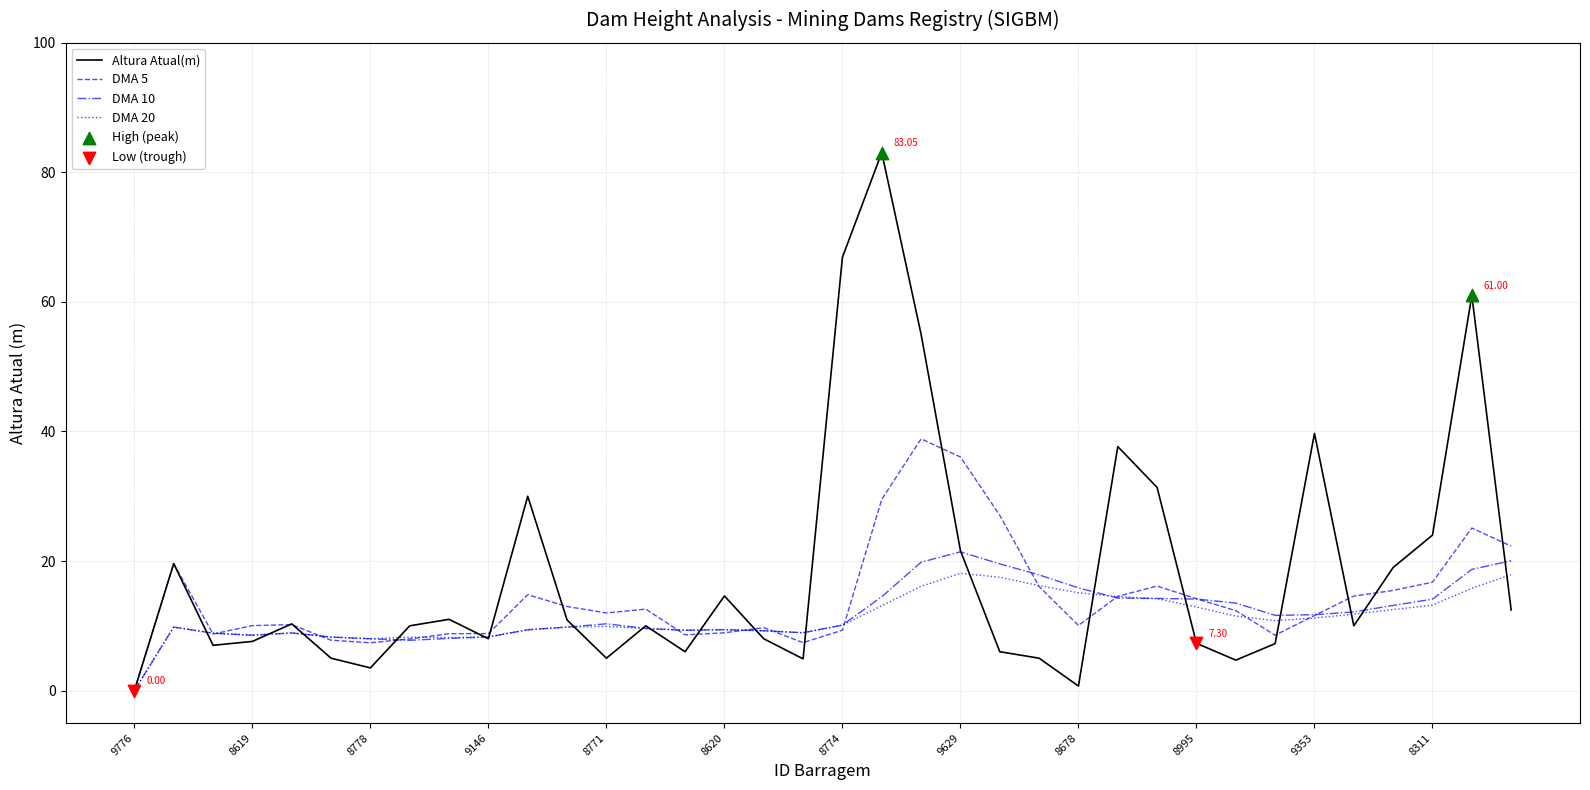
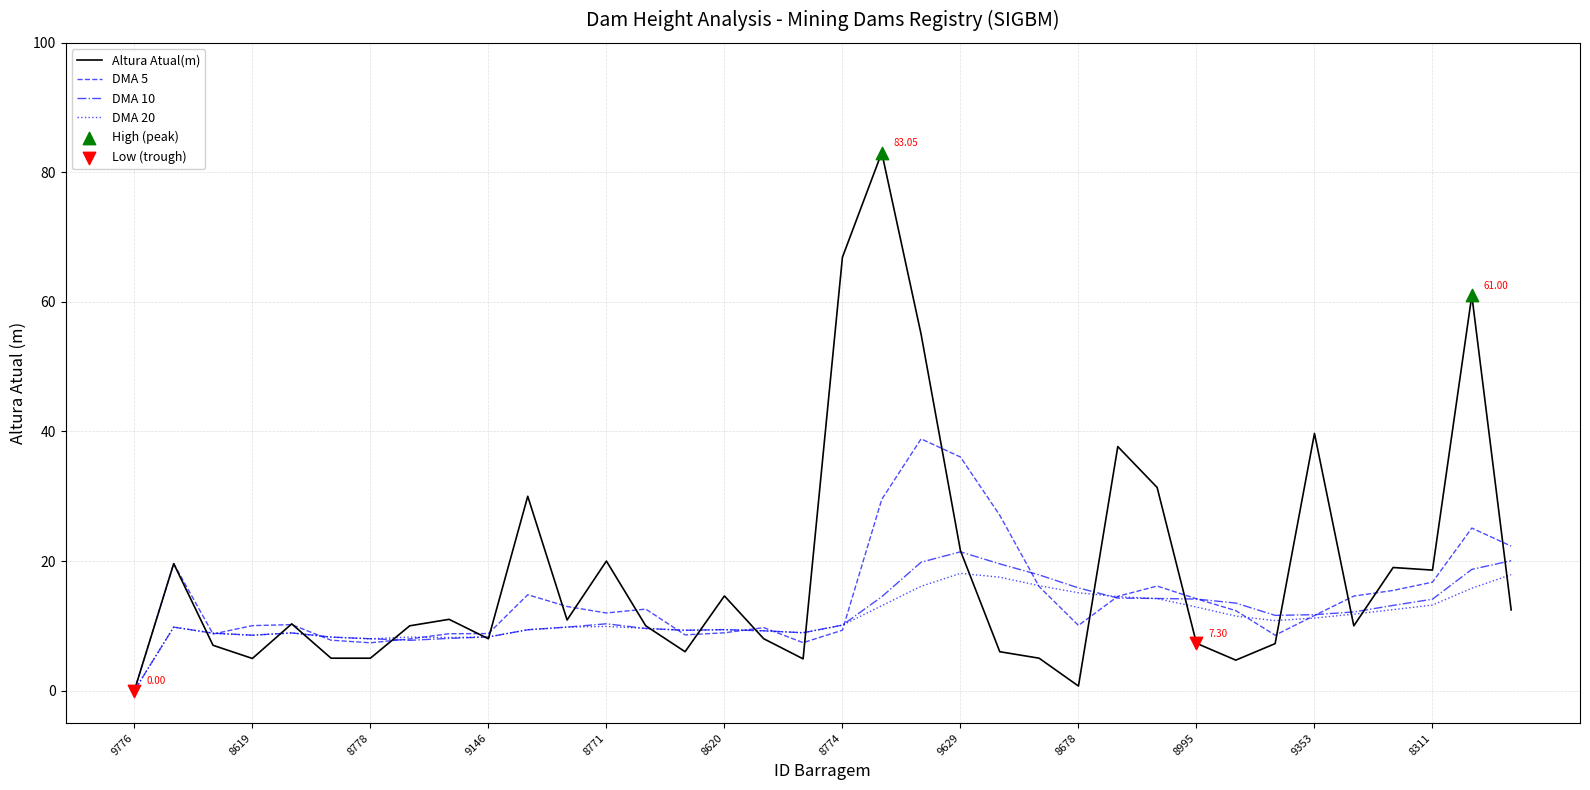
Altura Atual(m), 8619: 8 -> 5
Altura Atual(m), 8778: 4 -> 5
Altura Atual(m), 8771: 5 -> 20
Altura Atual(m), 8311: 24 -> 19
